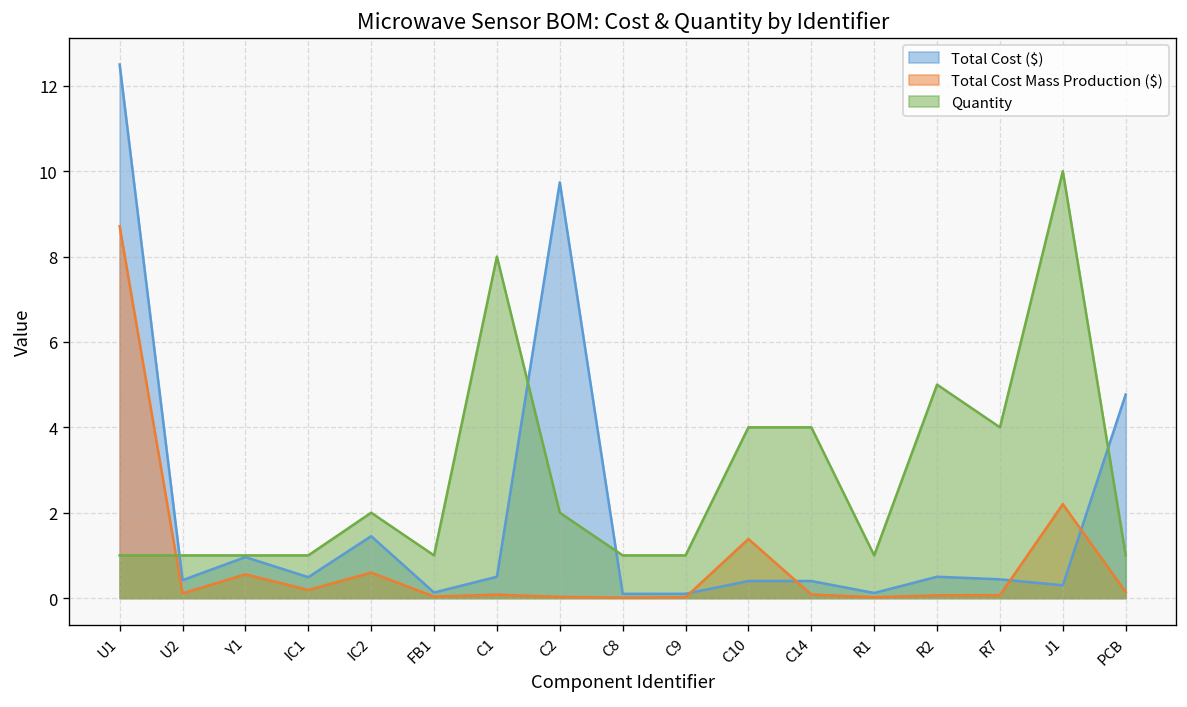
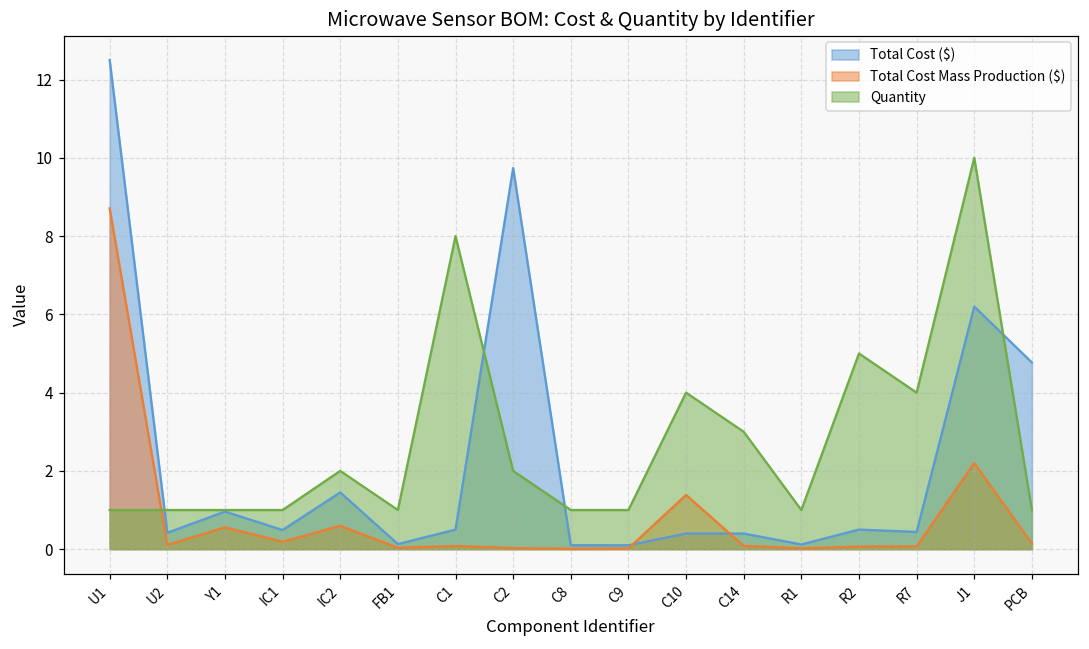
Quantity, C14: 4 -> 3
Total Cost ($), J1: 0.3 -> 6.2
